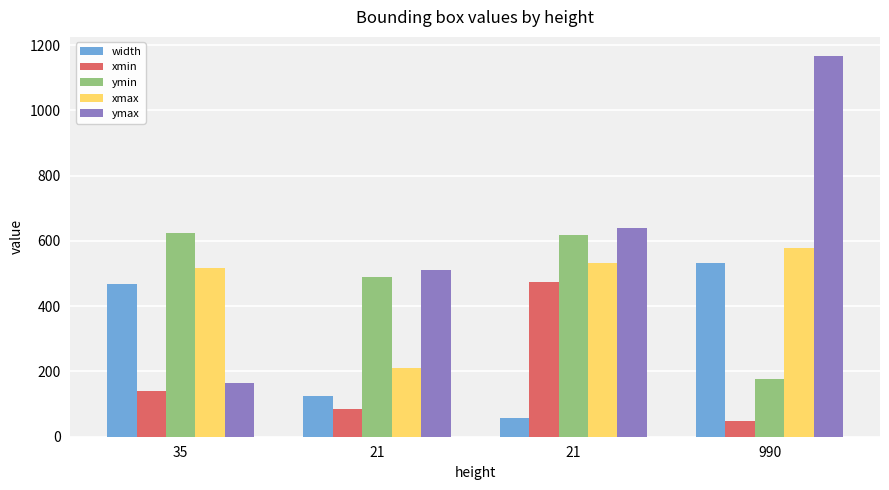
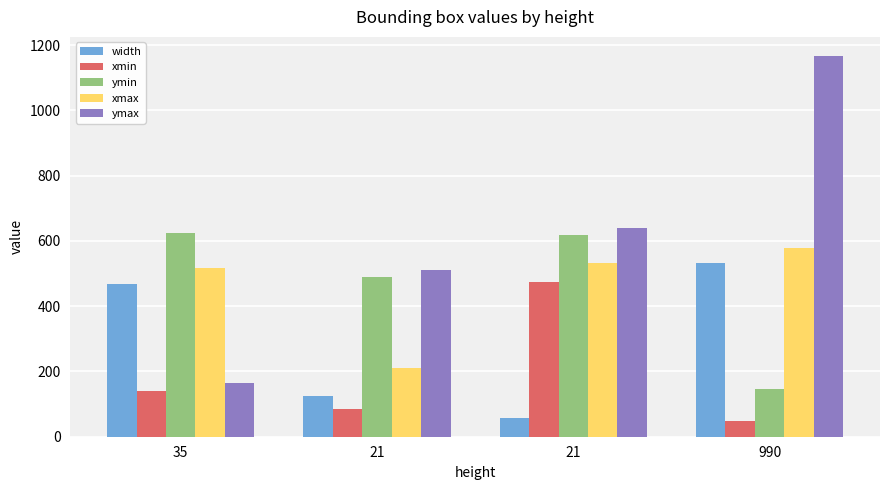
ymin, 990: 180 -> 150
